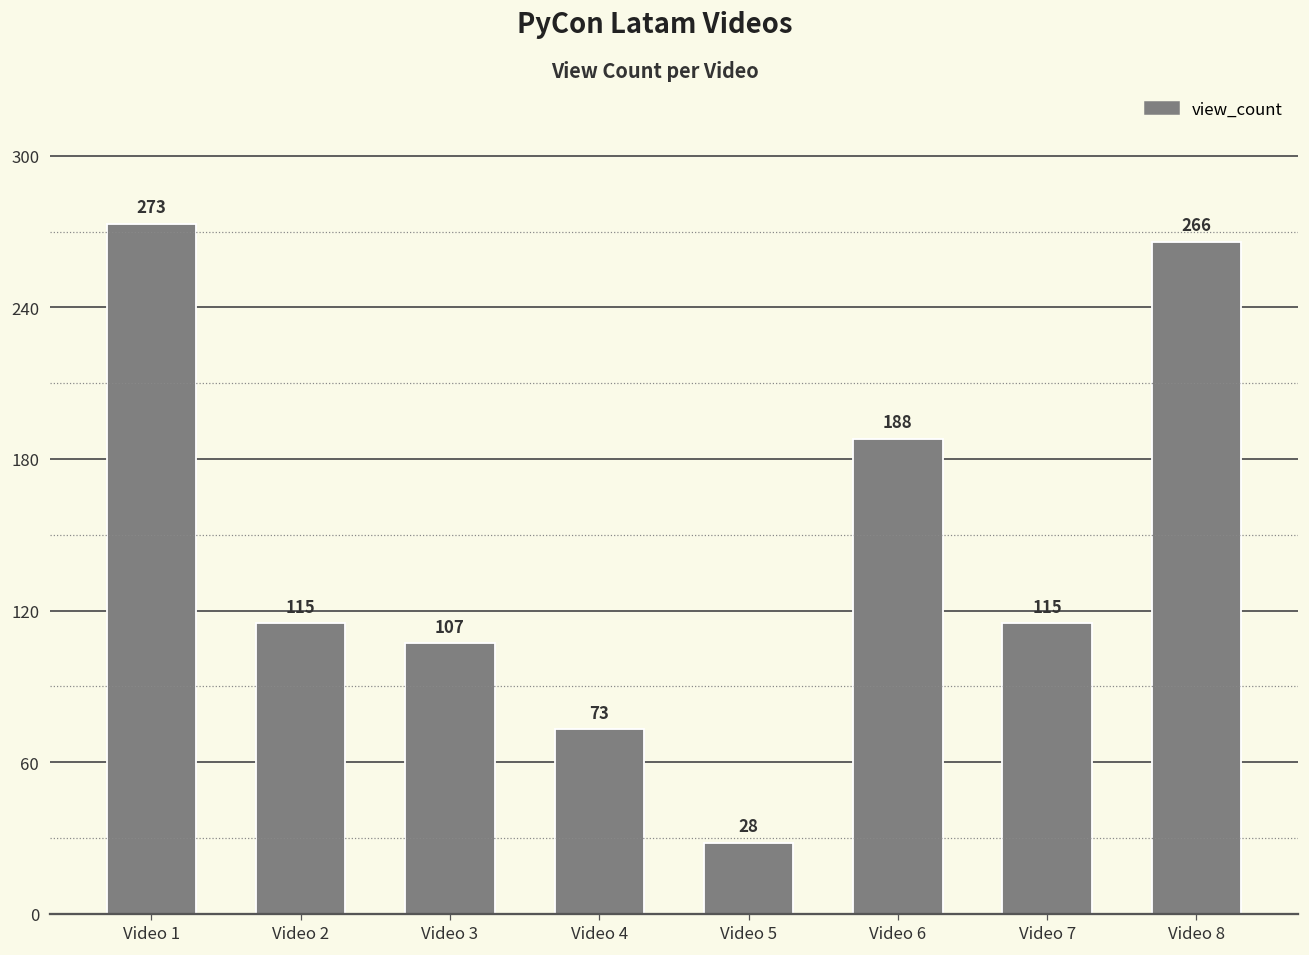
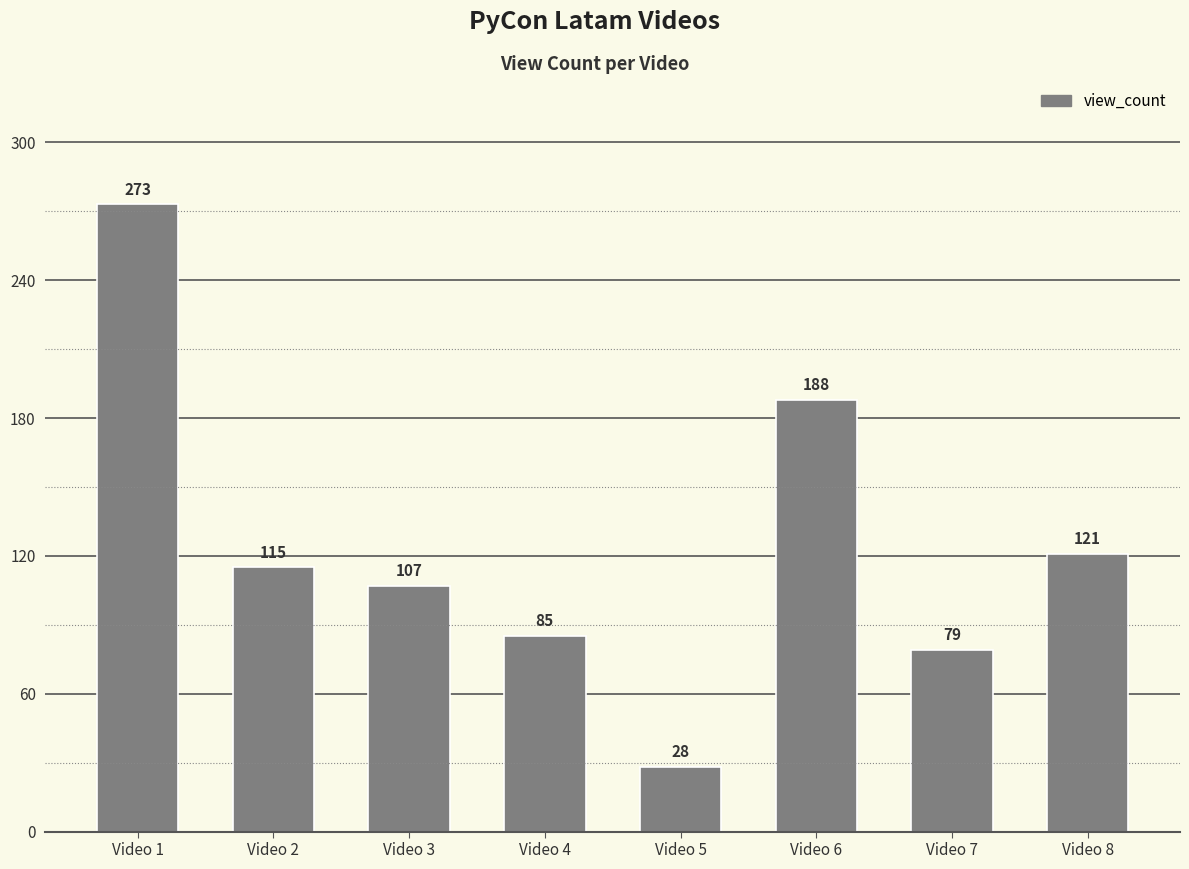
Video 4: 73 -> 85
Video 7: 115 -> 79
Video 8: 266 -> 121
